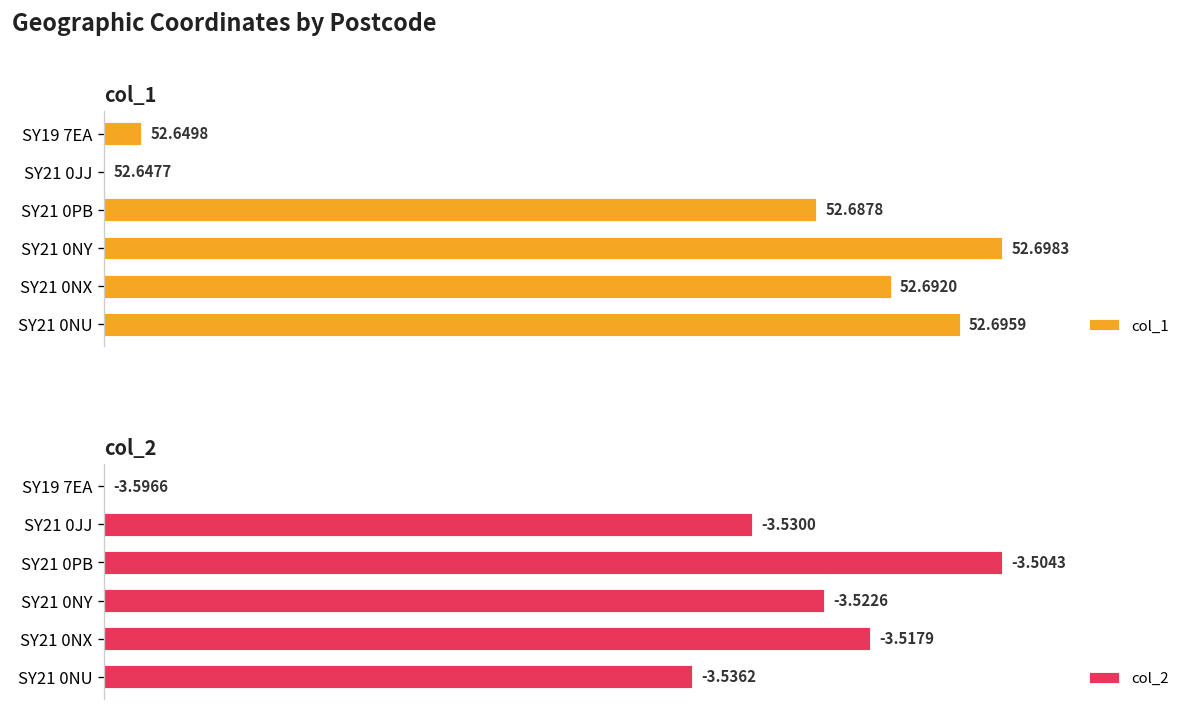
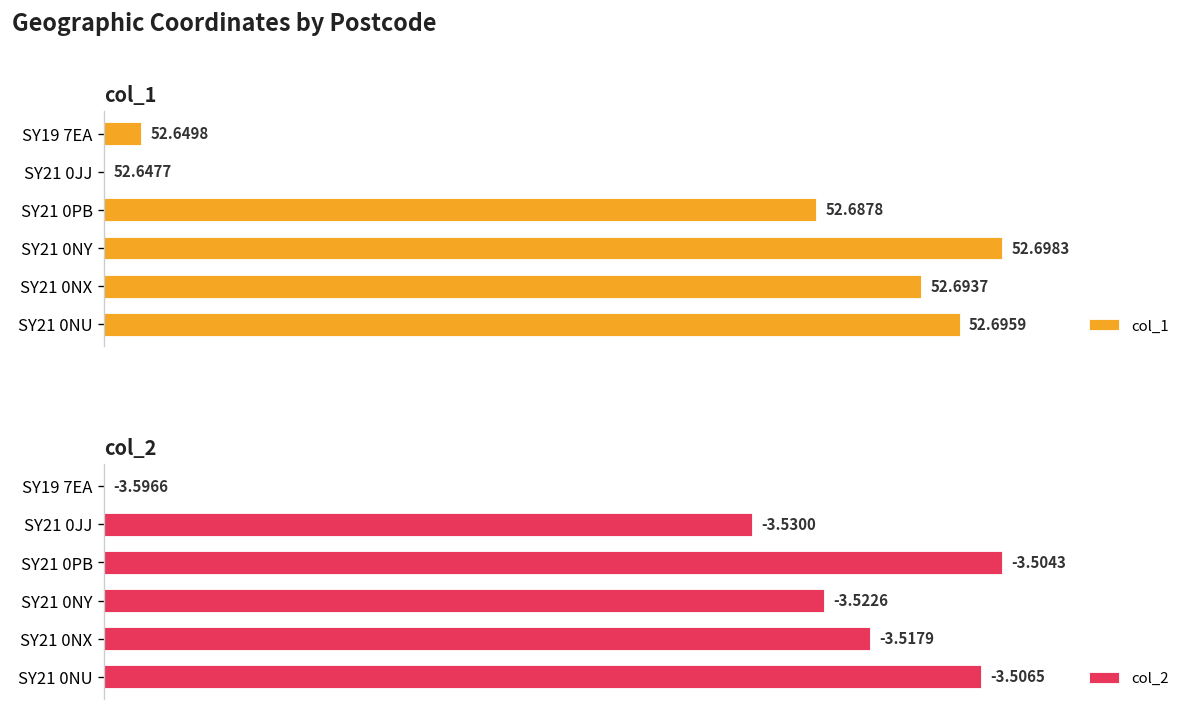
col_1, SY21 0NX: 52.6920 -> 52.6937
col_2, SY21 0NU: -3.5362 -> -3.5065
